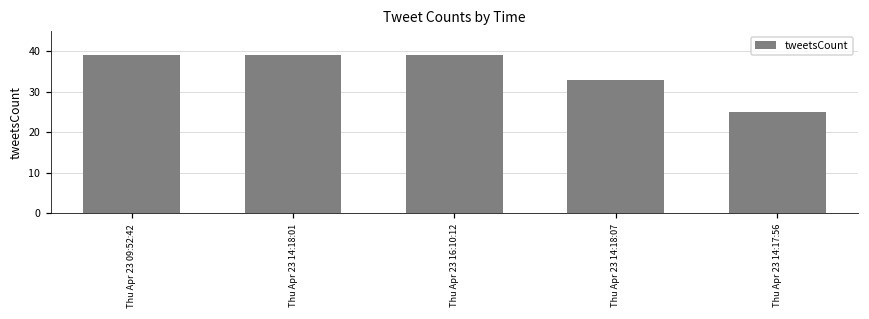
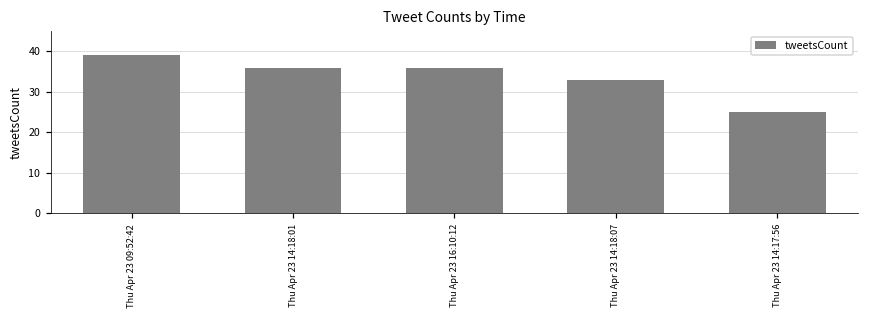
Thu Apr 23 14:18:01: 39 -> 36
Thu Apr 23 16:10:12: 39 -> 36
